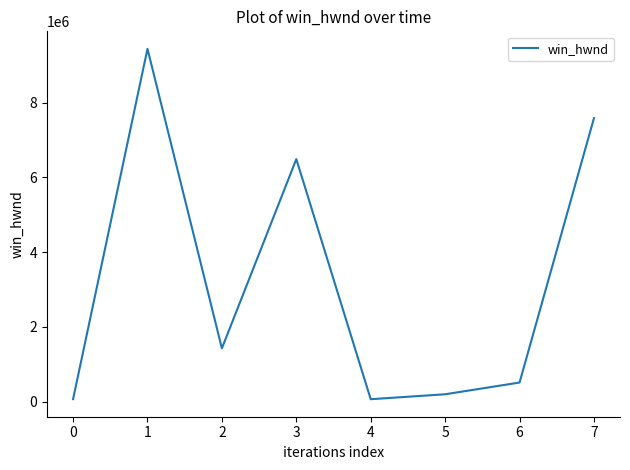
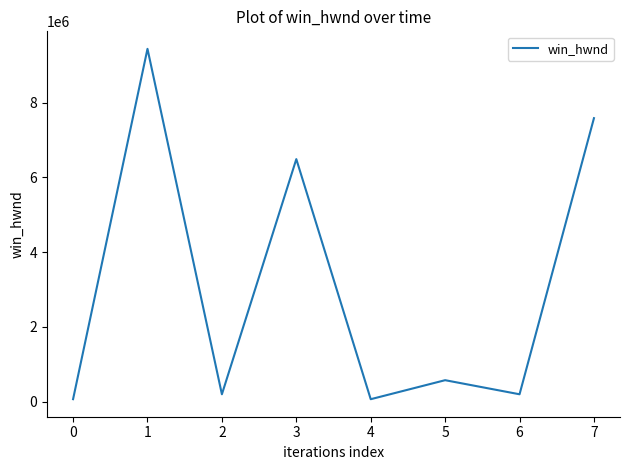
2: 1400000 -> 200000
5: 200000 -> 600000
6: 500000 -> 200000
